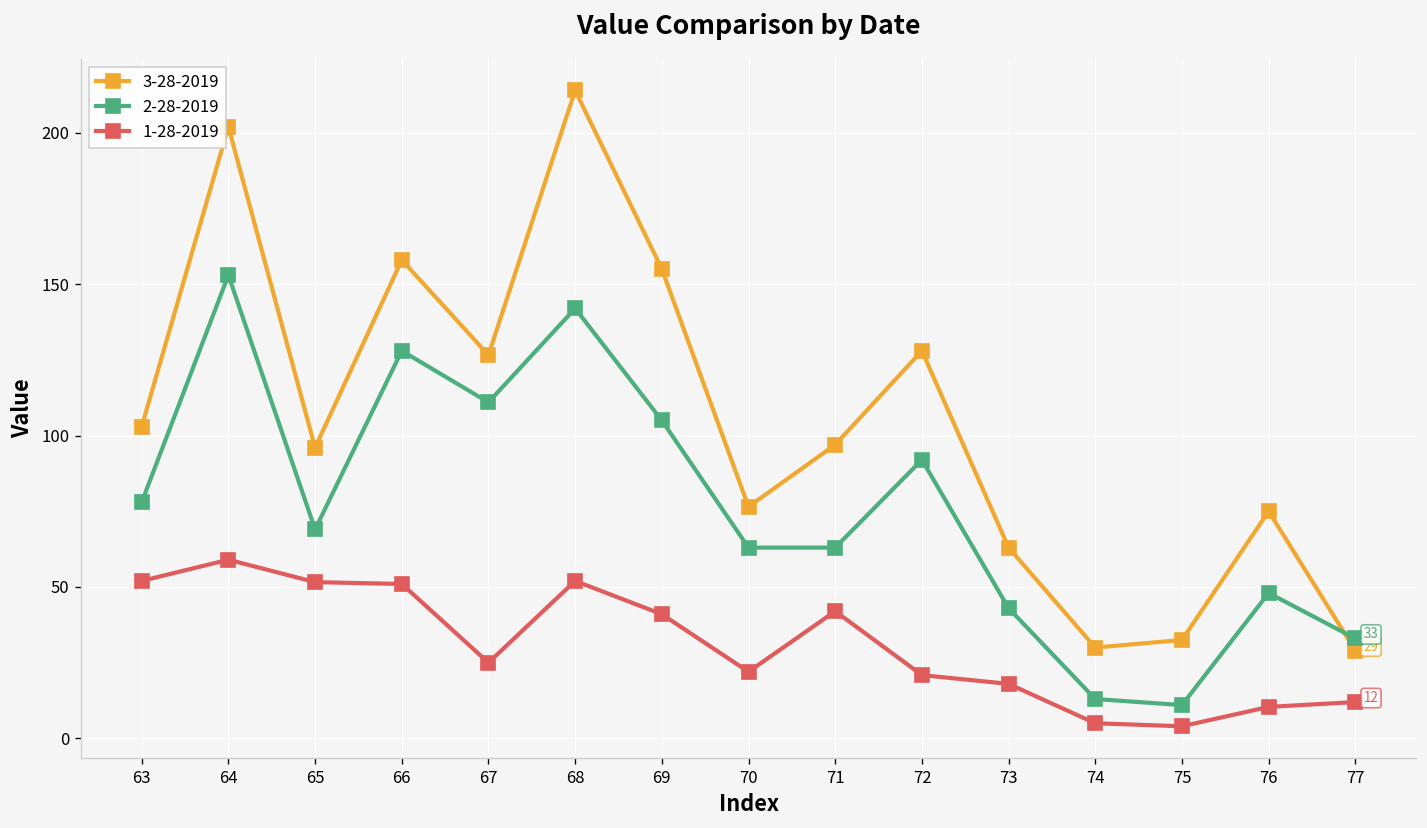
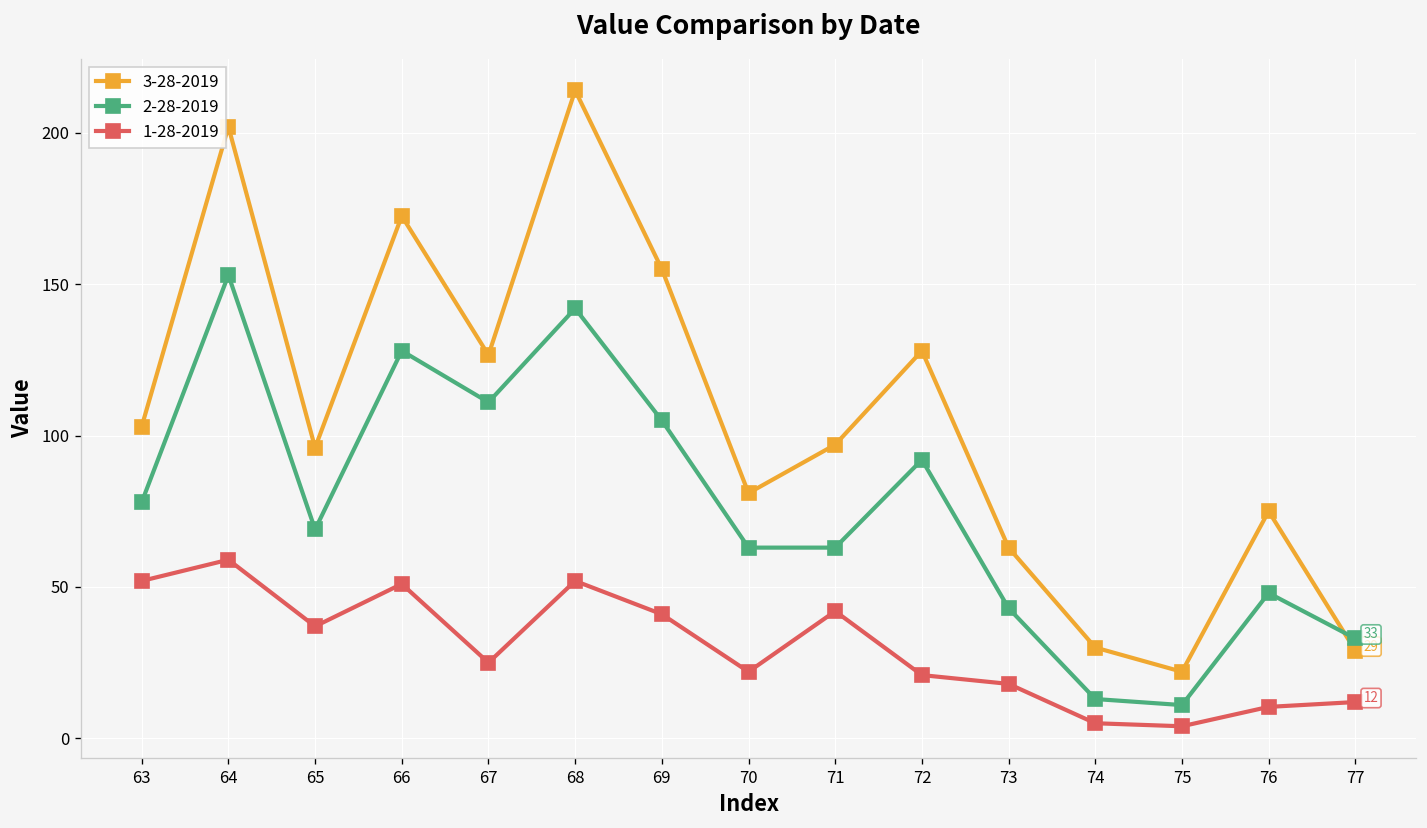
1-28-2019, 65: 52 -> 37
3-28-2019, 66: 158 -> 173
3-28-2019, 70: 77 -> 81
3-28-2019, 75: 33 -> 22
